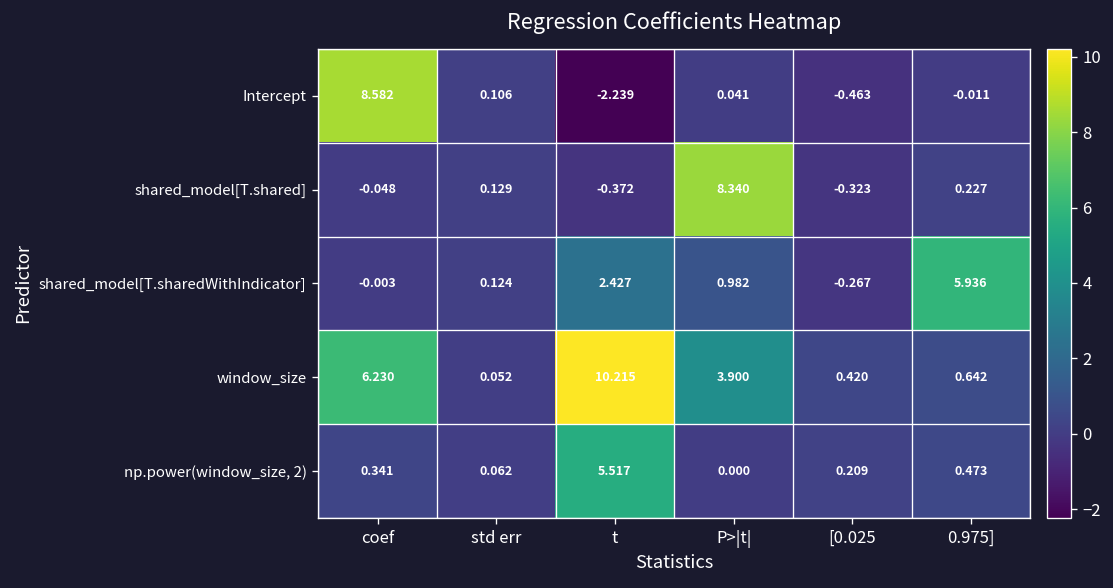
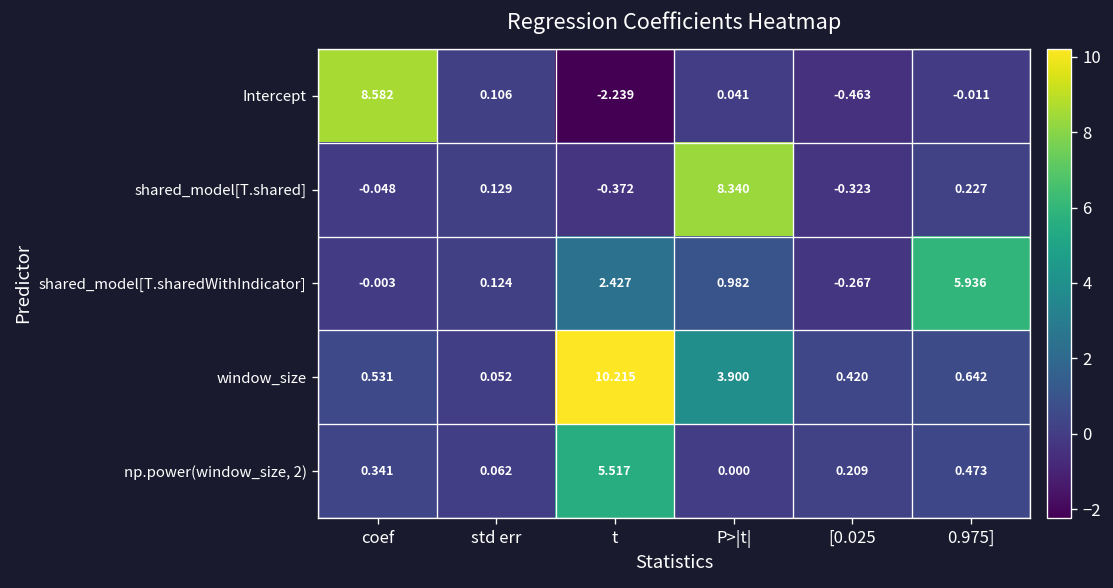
window_size, coef: 6.230 -> 0.531
